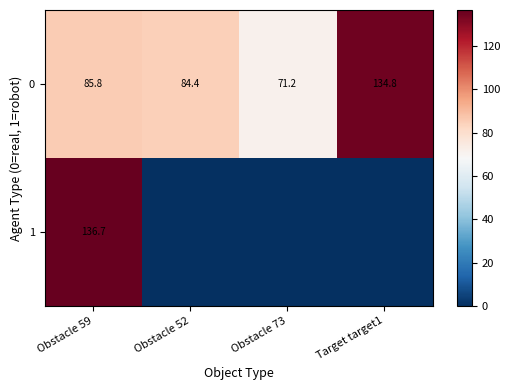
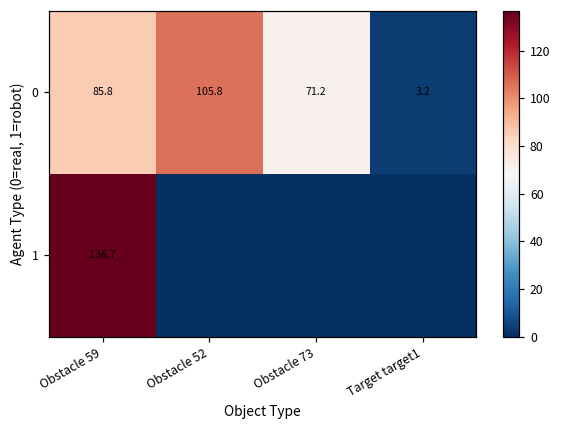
0, Obstacle 52: 84.4 -> 105.8
0, Target target1: 134.8 -> 3.2
